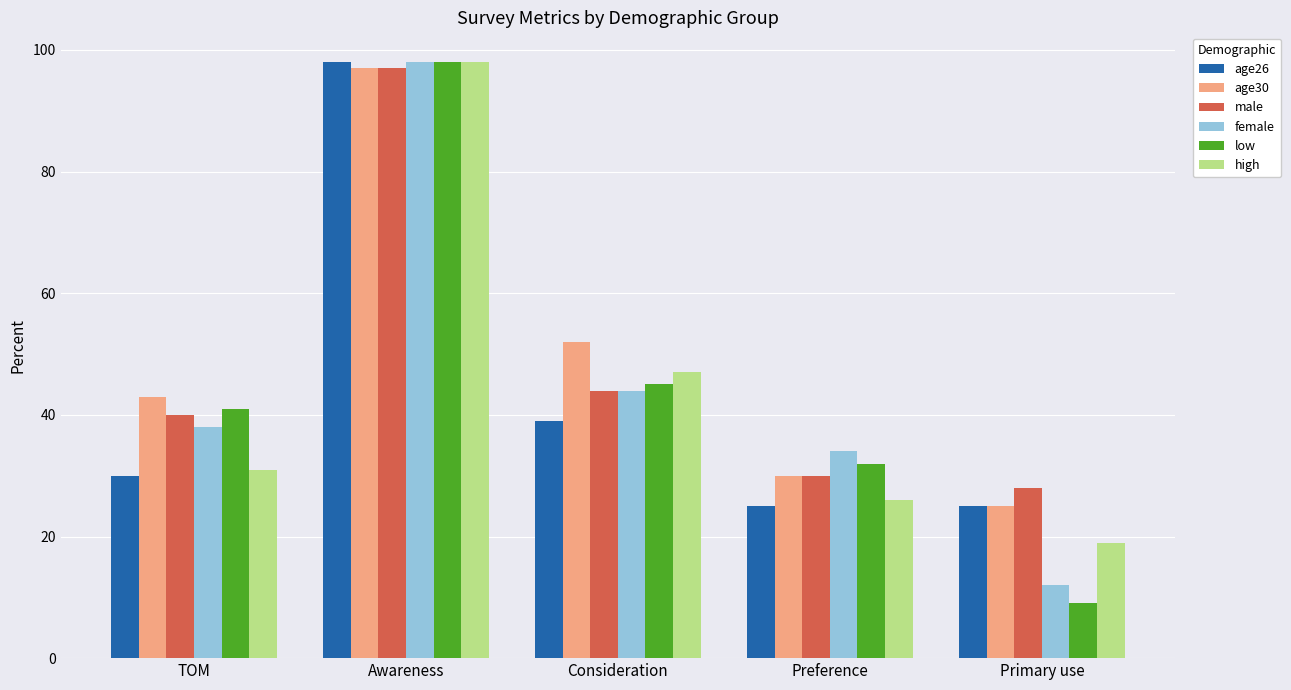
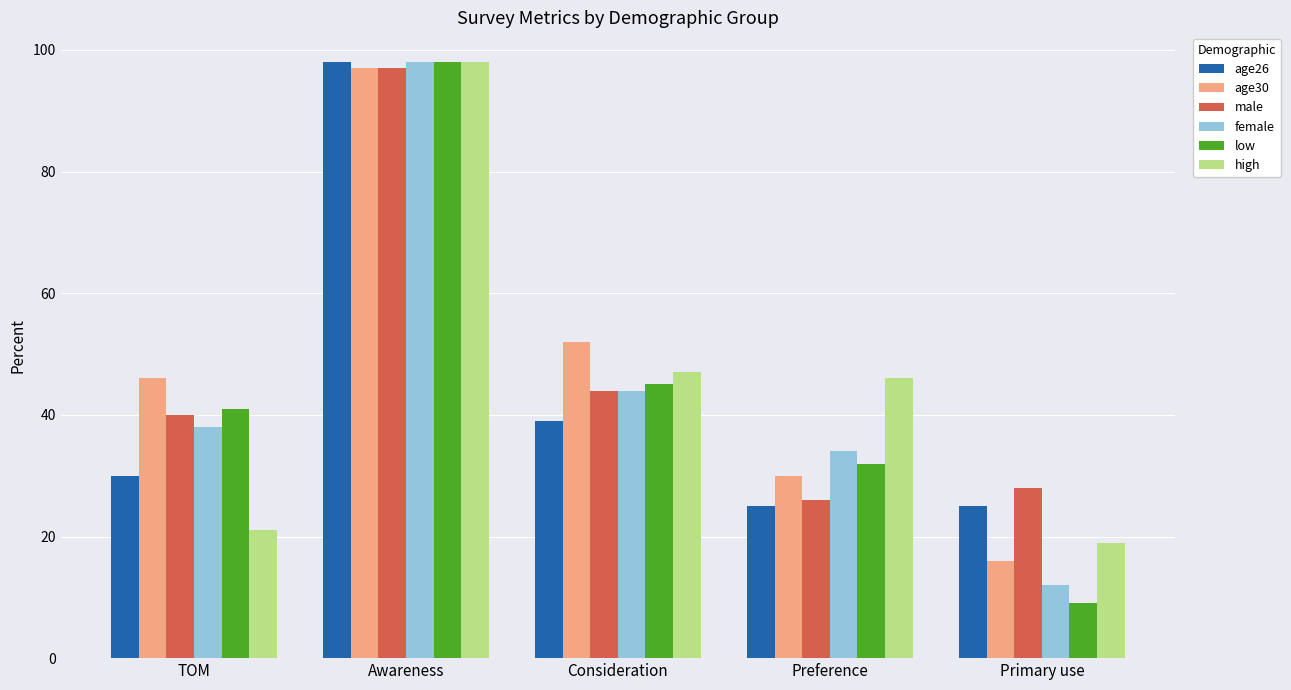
age30, TOM: 43 -> 46
high, TOM: 31 -> 21
male, Preference: 30 -> 26
high, Preference: 26 -> 46
age30, Primary use: 25 -> 16
